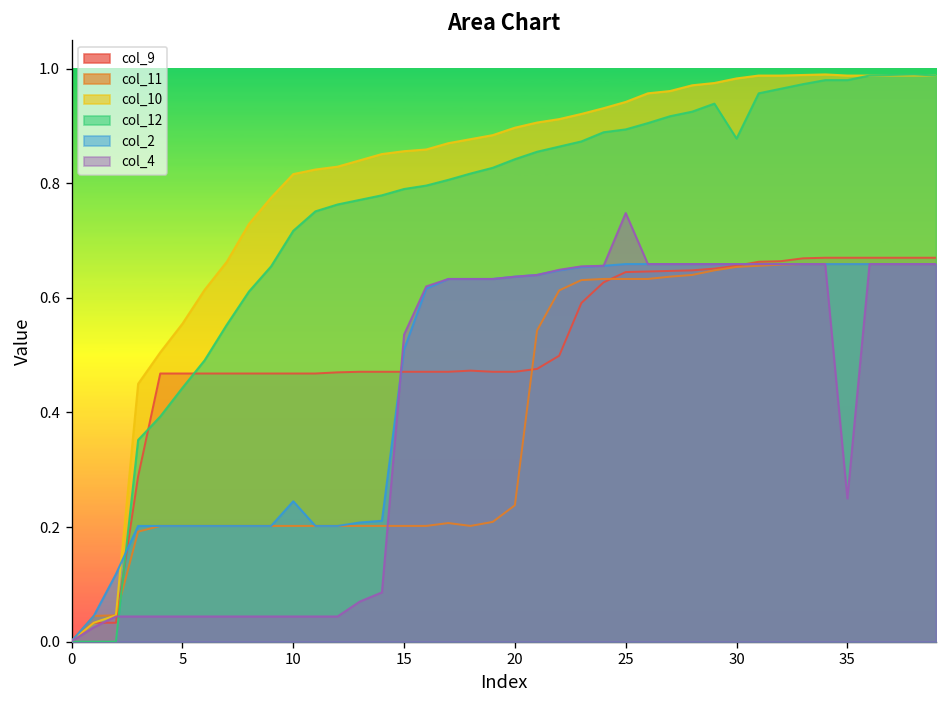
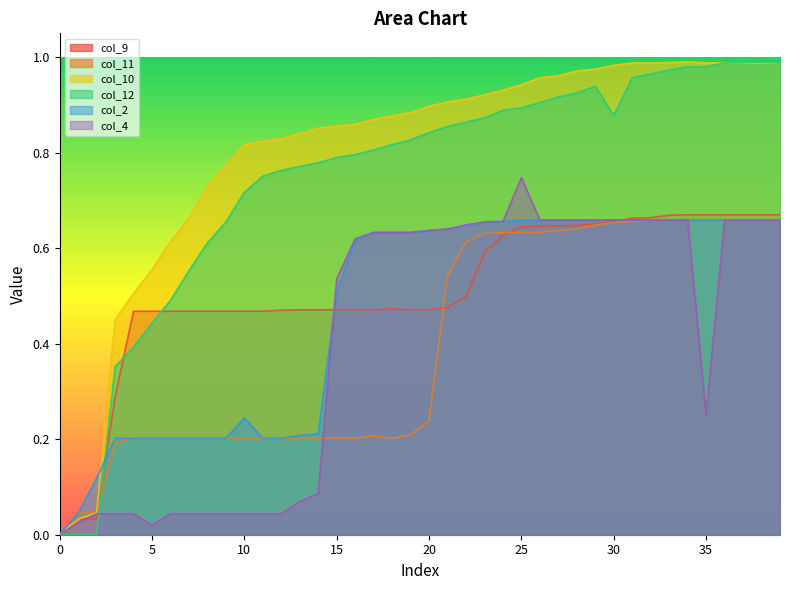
col_4, 5: 0.04 -> 0.02
